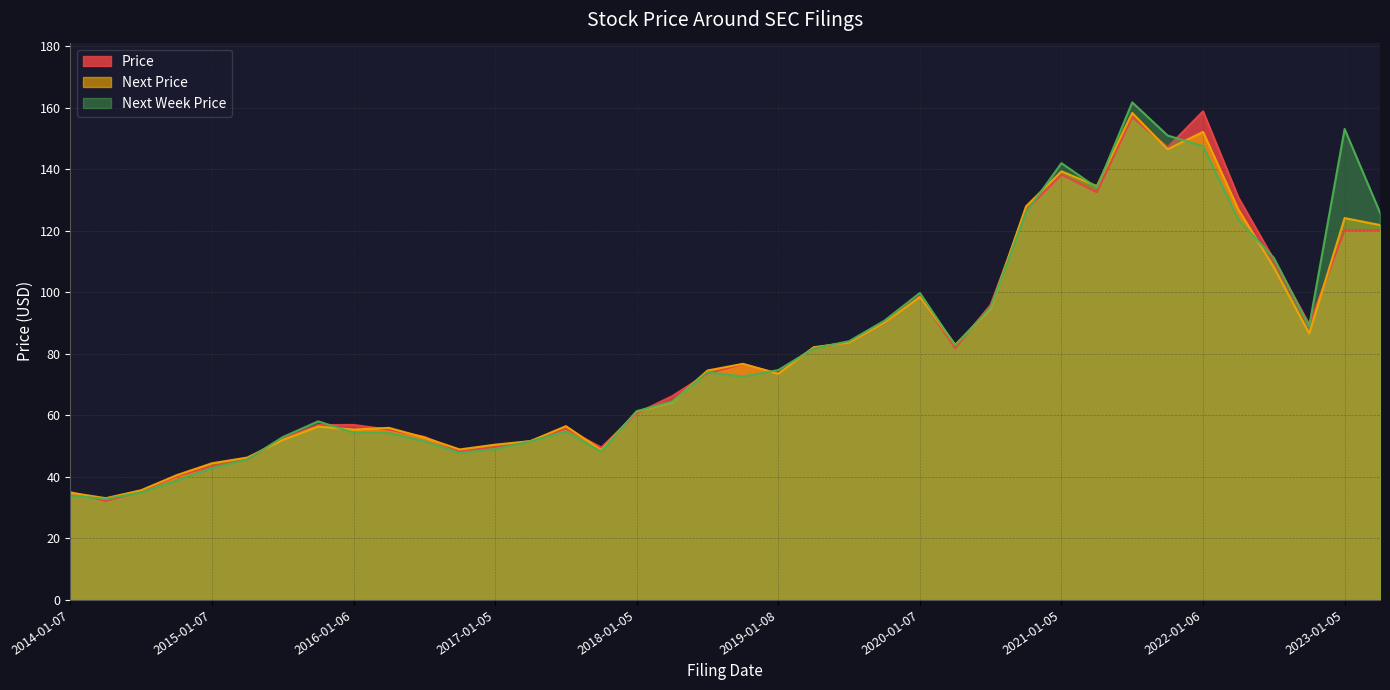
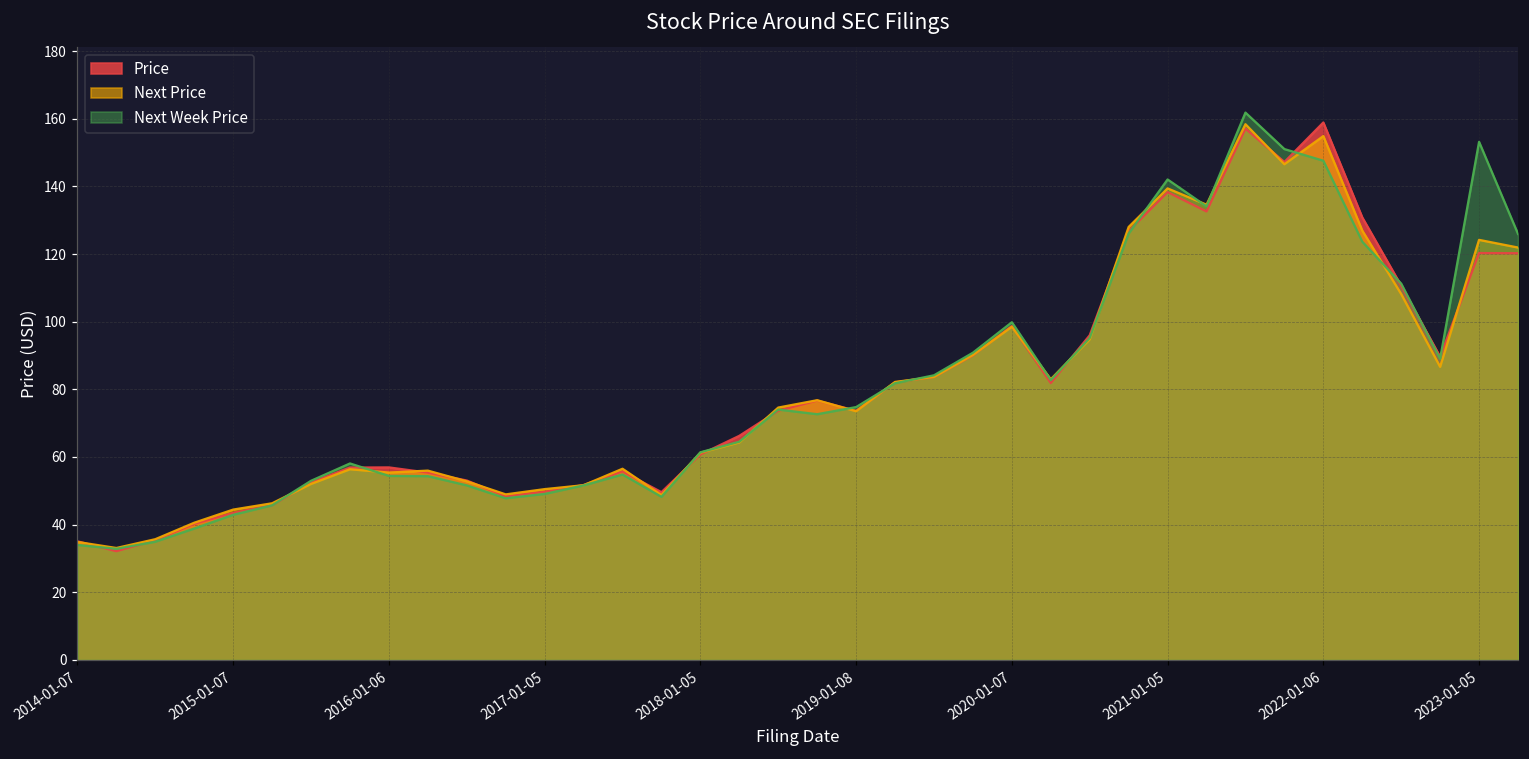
Next Price, 2022-01-06: 152 -> 155
